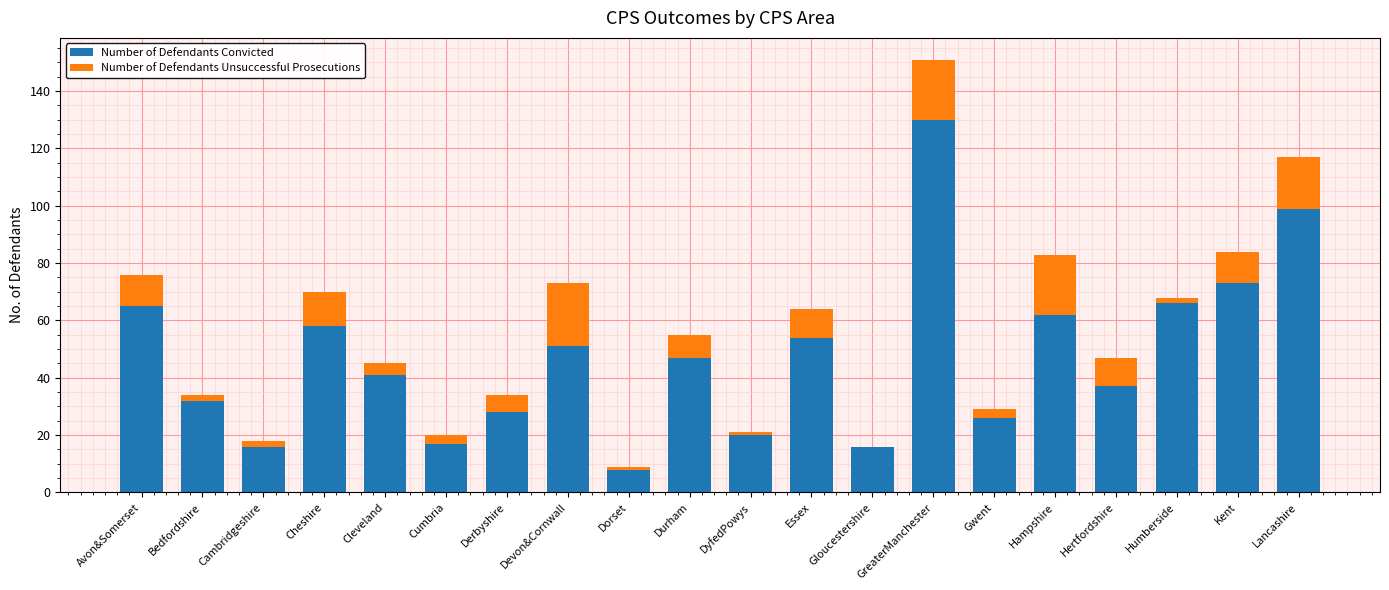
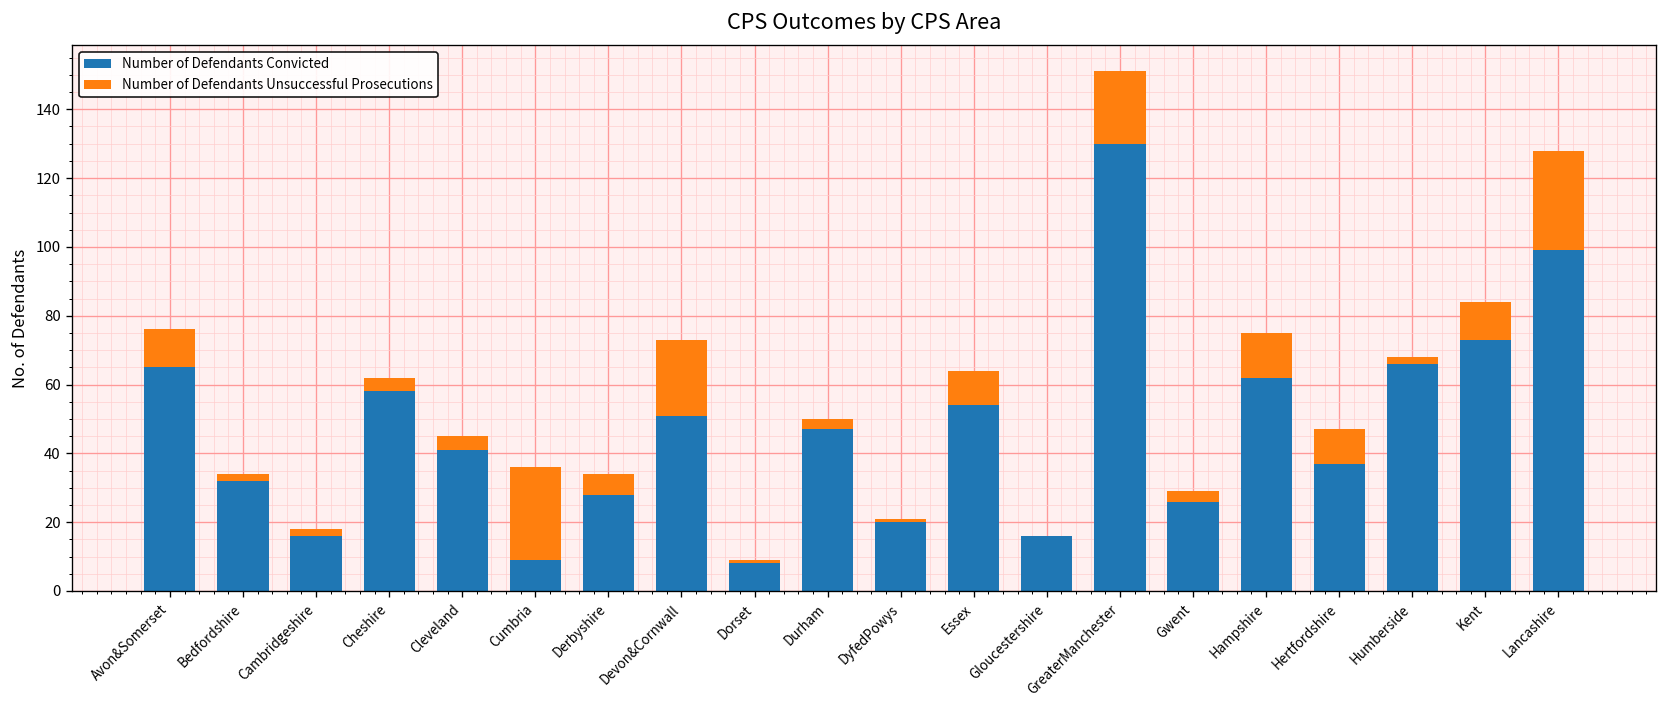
Number of Defendants Unsuccessful Prosecutions, Cheshire: 12 -> 4
Number of Defendants Convicted, Cumbria: 17 -> 9
Number of Defendants Unsuccessful Prosecutions, Cumbria: 3 -> 27
Number of Defendants Unsuccessful Prosecutions, Durham: 8 -> 3
Number of Defendants Unsuccessful Prosecutions, Hampshire: 21 -> 13
Number of Defendants Unsuccessful Prosecutions, Lancashire: 18 -> 29
